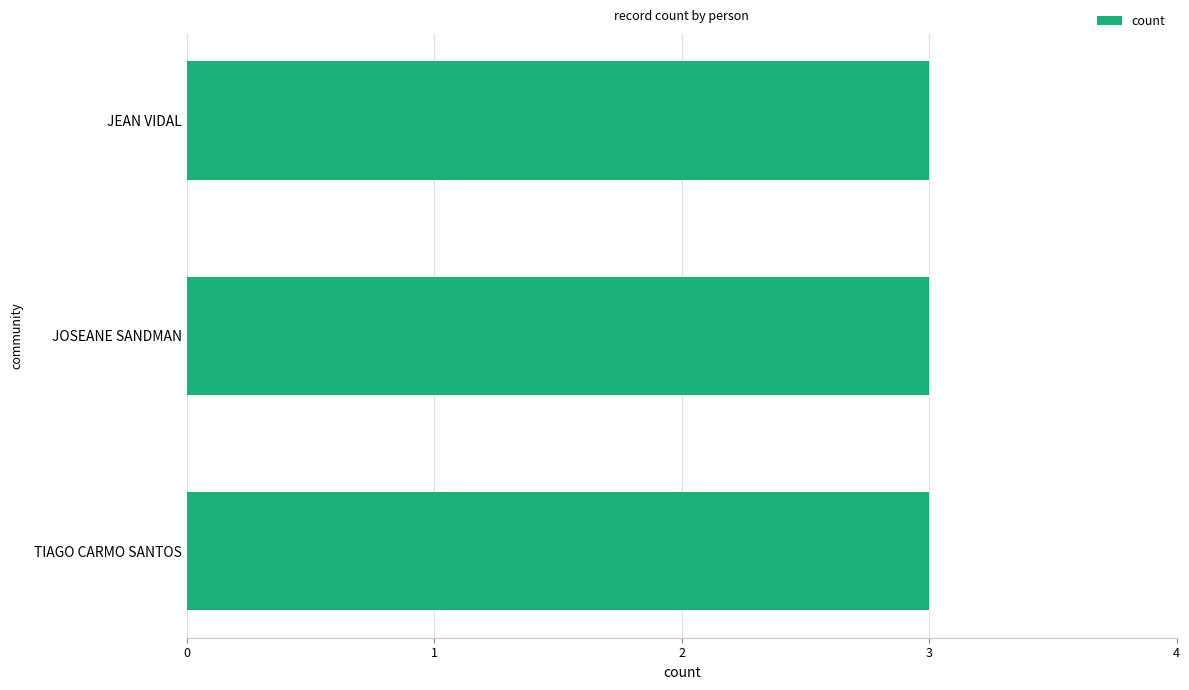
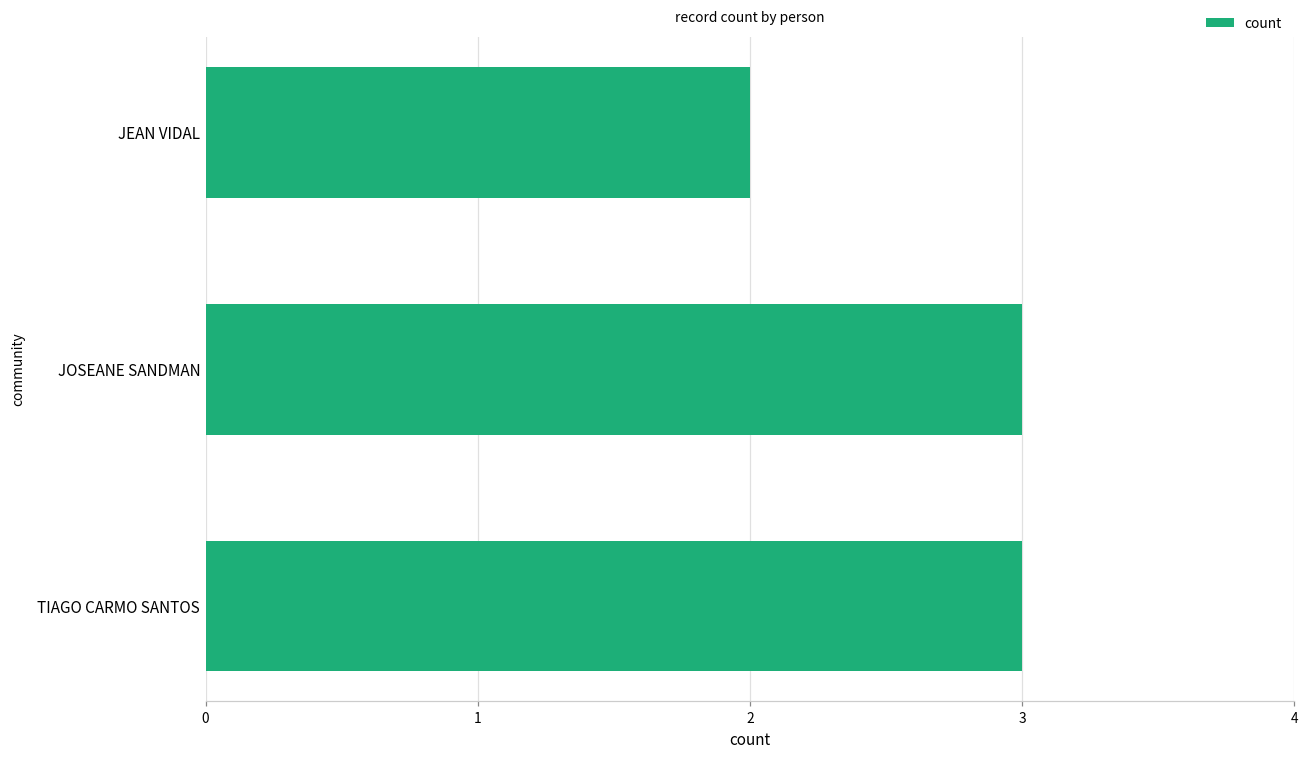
JEAN VIDAL: 3 -> 2
